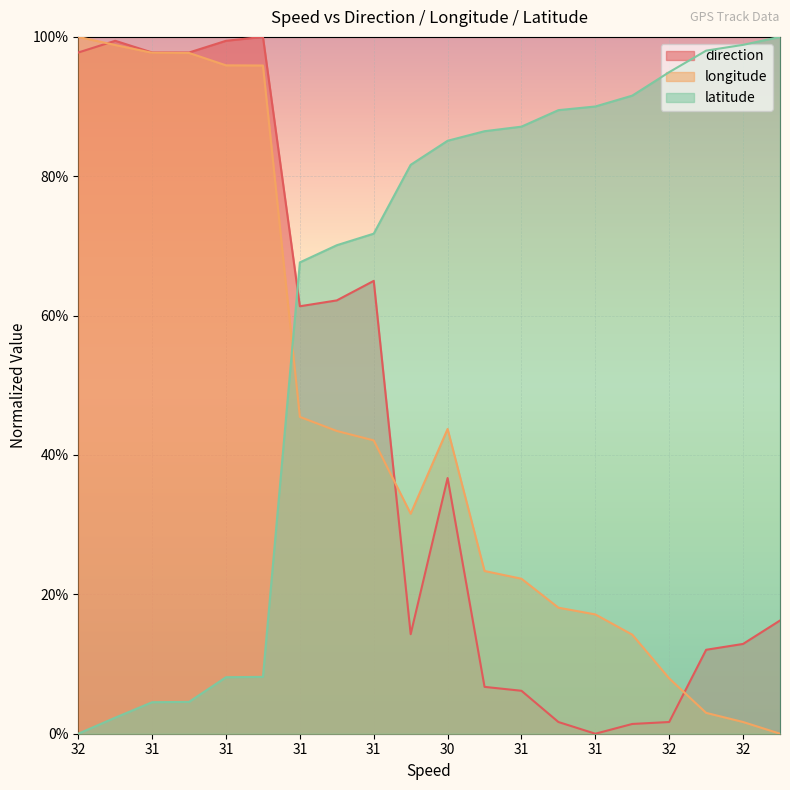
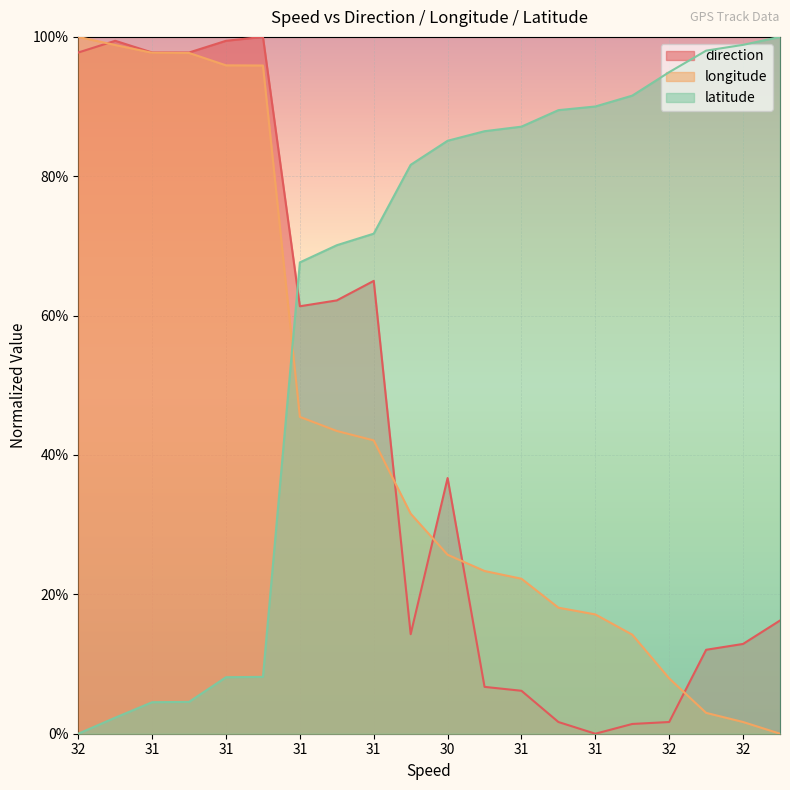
longitude, 30: 44% -> 26%
